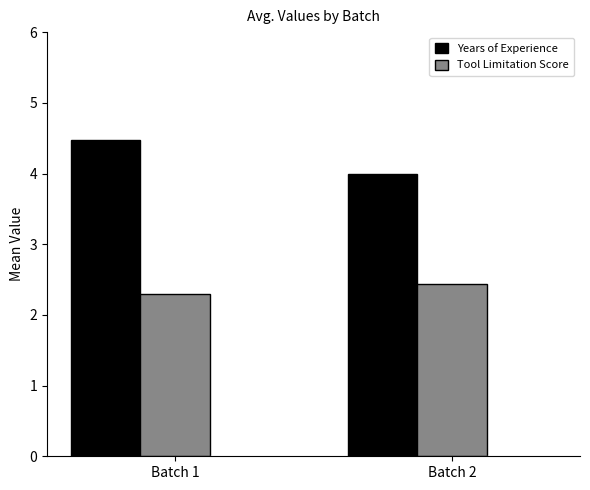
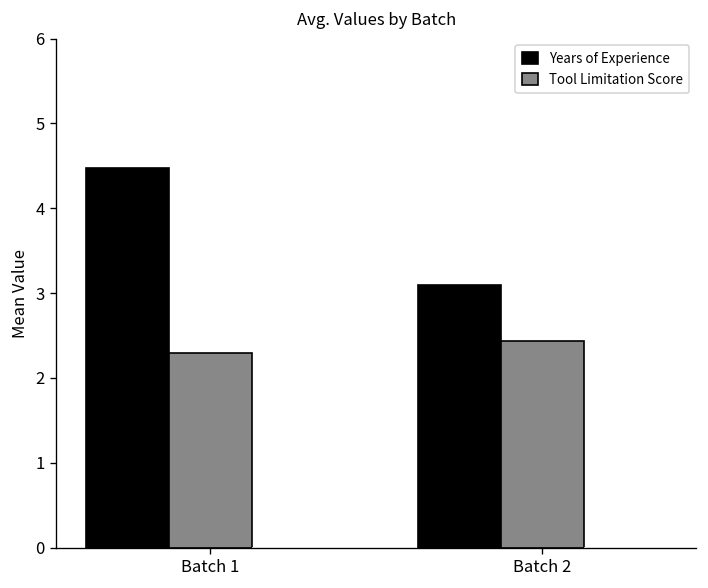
Years of Experience, Batch 2: 4.0 -> 3.1
